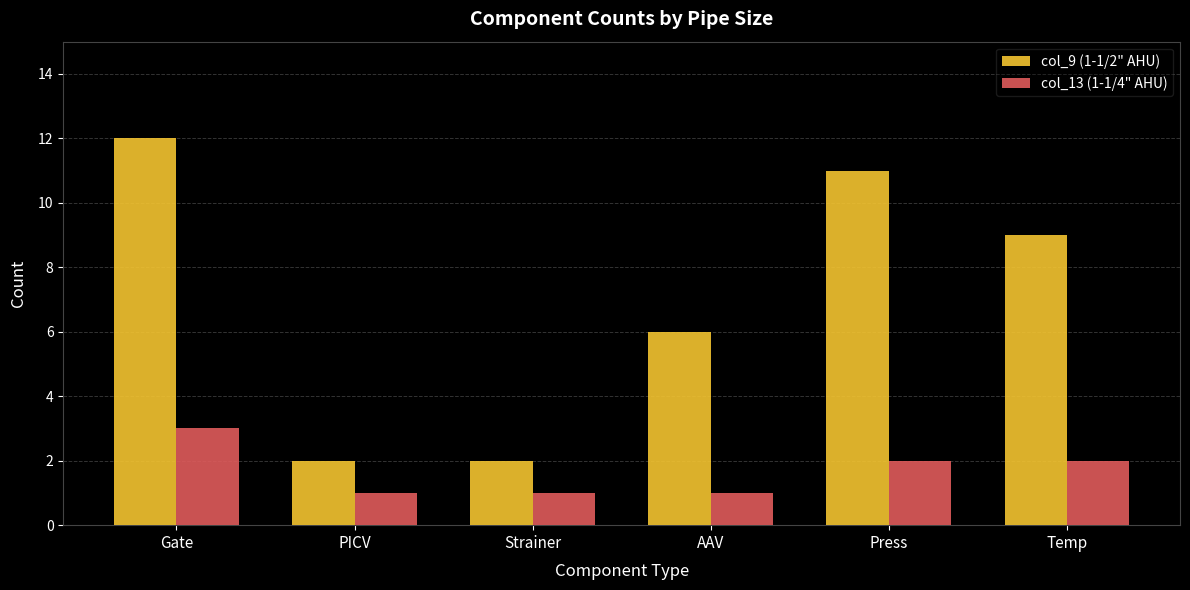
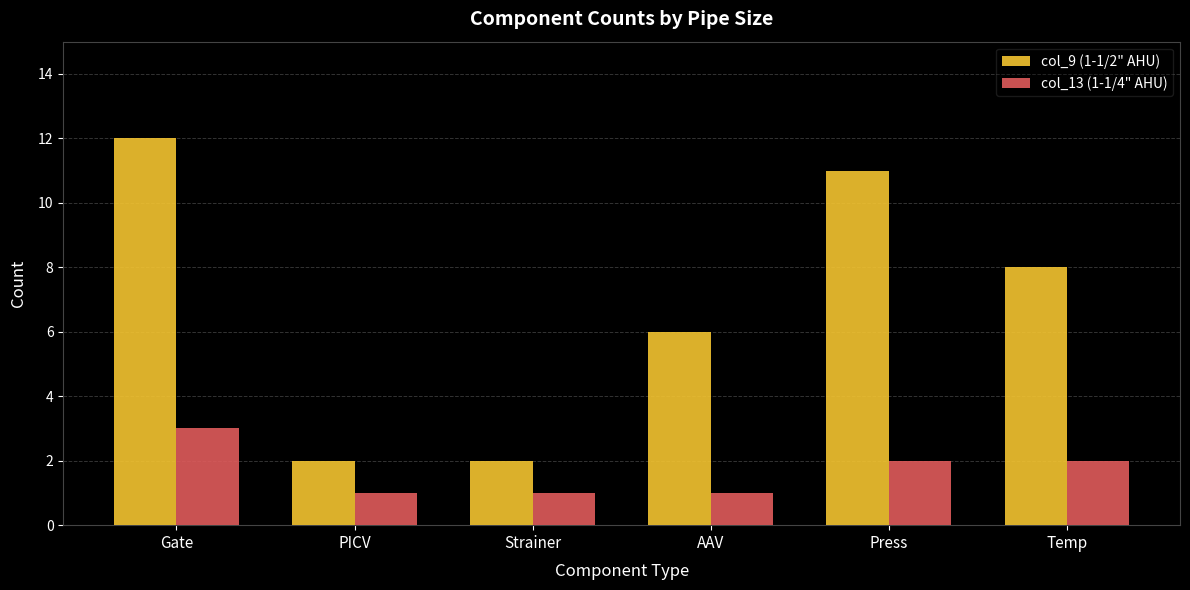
col_9 (1-1/2" AHU), Temp: 9 -> 8
